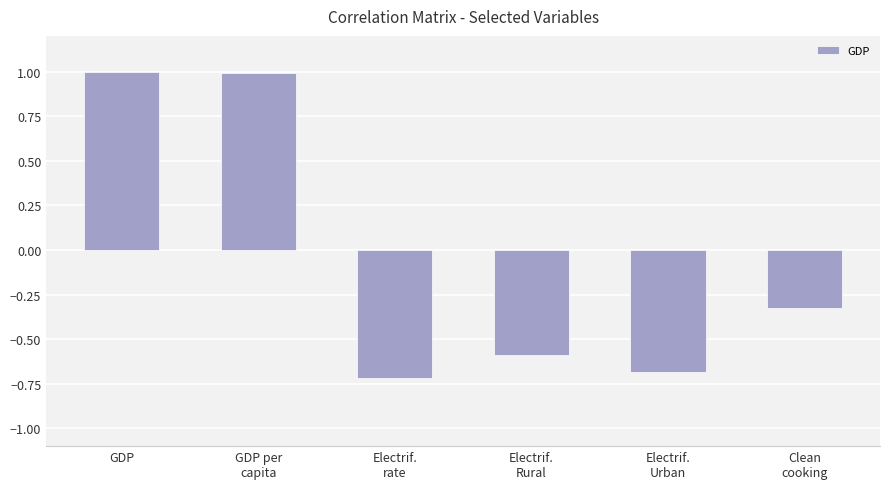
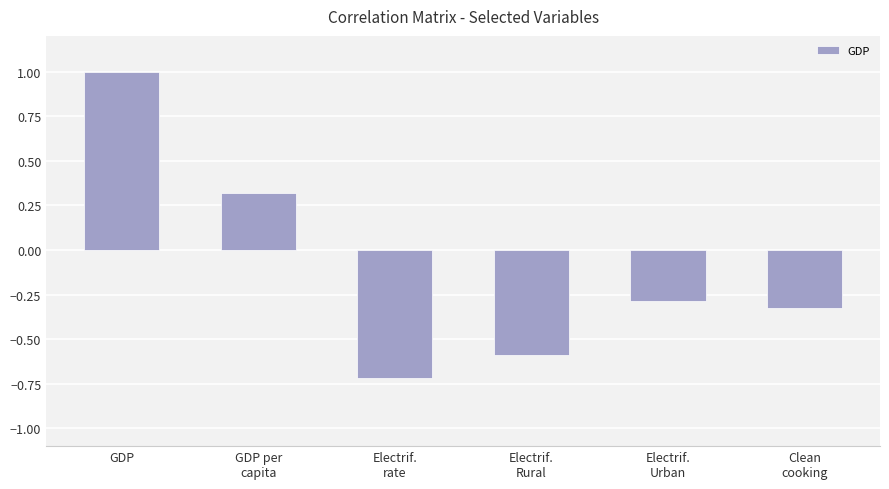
GDP per capita: 0.99 -> 0.32
Electrif. Urban: -0.69 -> -0.29
